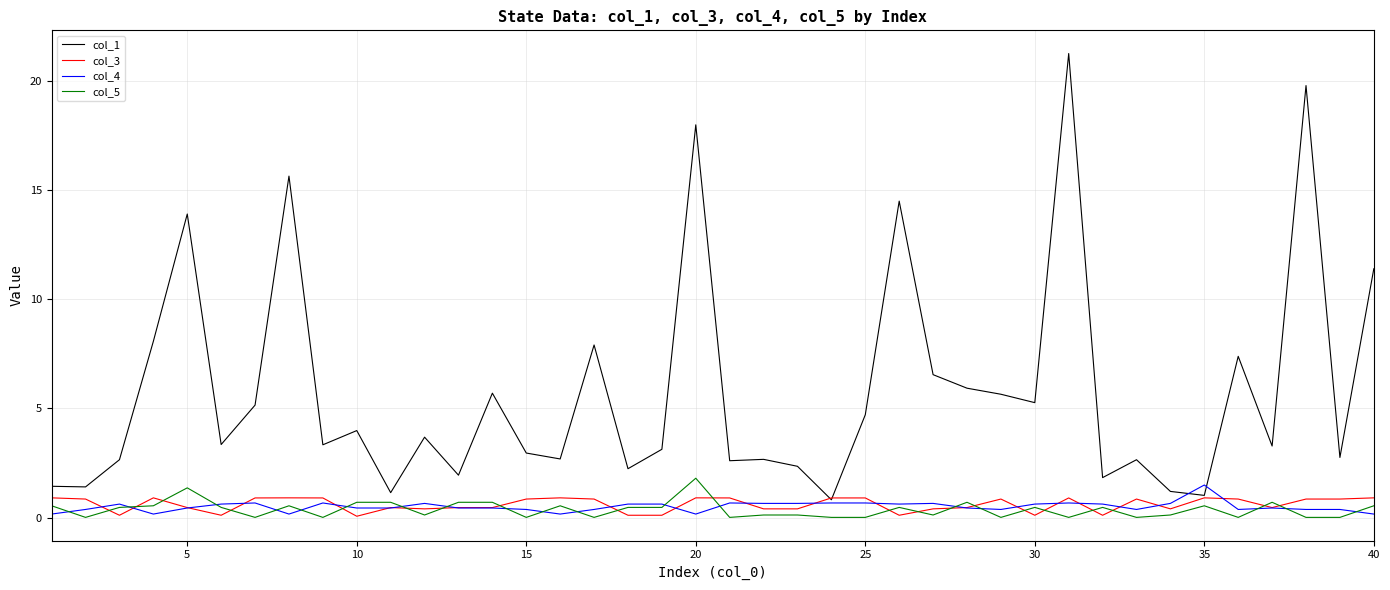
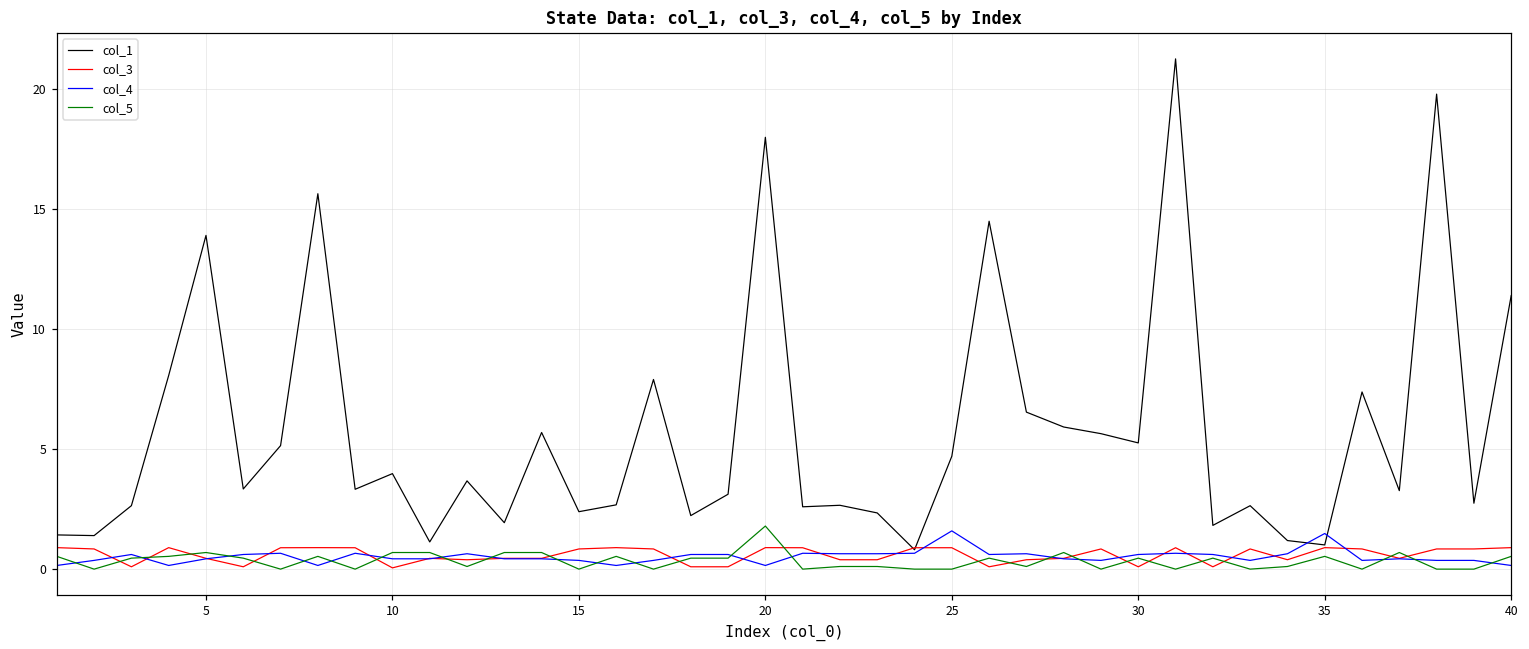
col_5, 5: 1.4 -> 0.7
col_1, 15: 3.0 -> 2.4
col_4, 25: 0.7 -> 1.6
